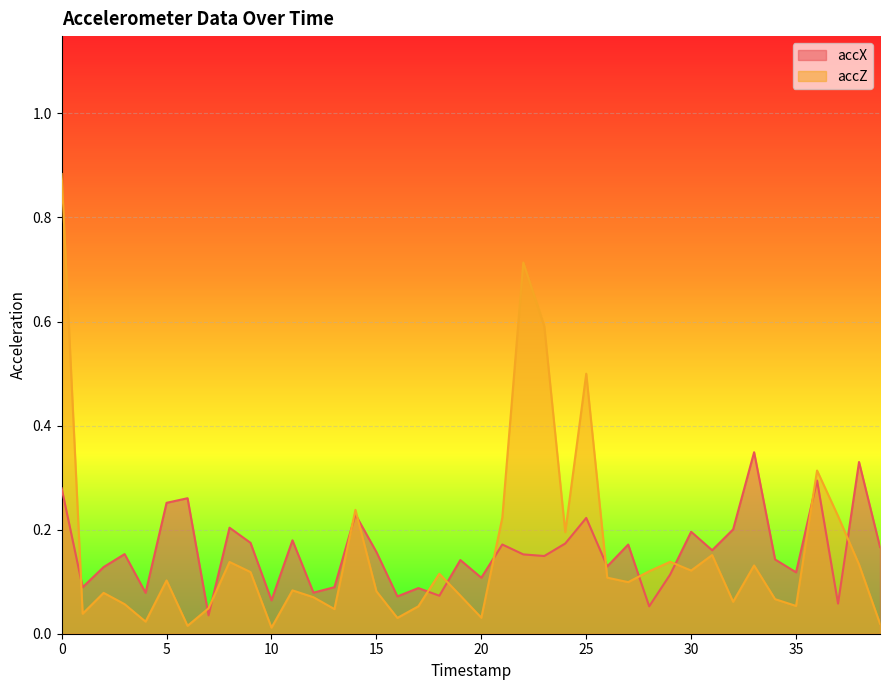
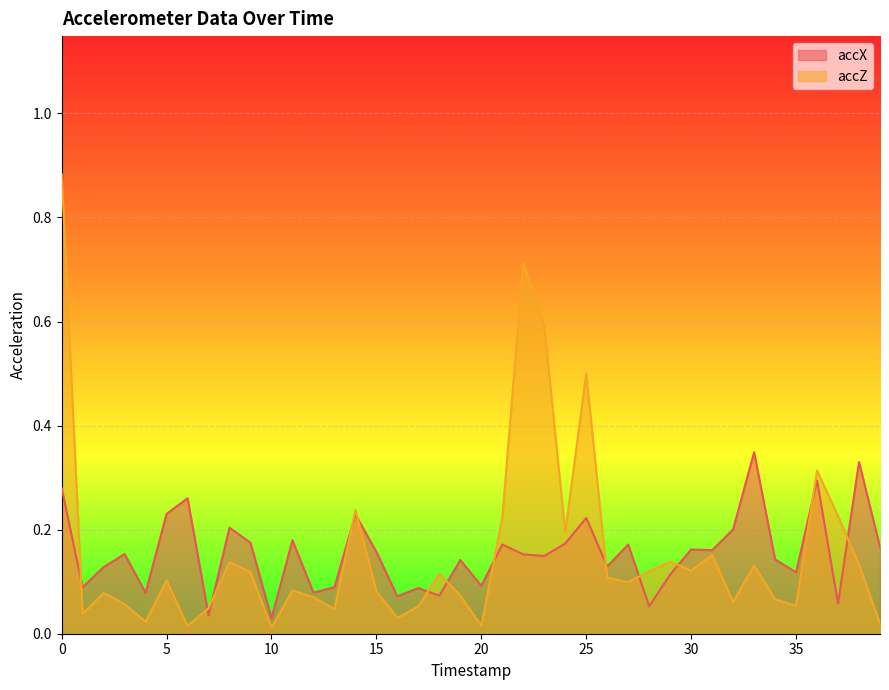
accX, 5: 0.25 -> 0.23
accX, 10: 0.06 -> 0.03
accX, 20: 0.11 -> 0.09
accZ, 20: 0.03 -> 0.02
accX, 30: 0.20 -> 0.16
